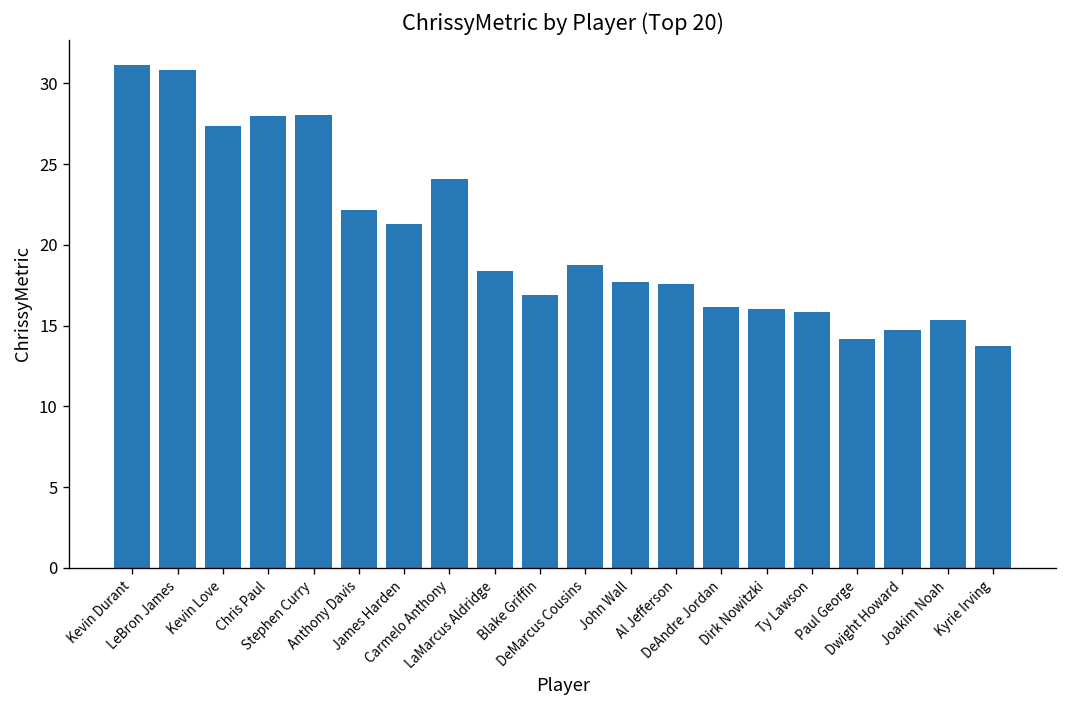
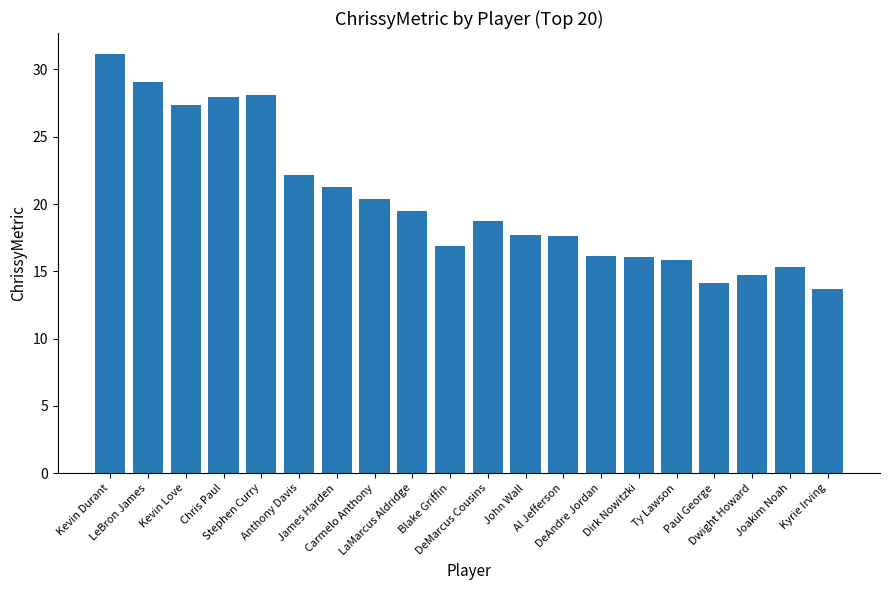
LeBron James: 30.8 -> 29.0
Carmelo Anthony: 24.1 -> 20.3
LaMarcus Aldridge: 18.4 -> 19.5
